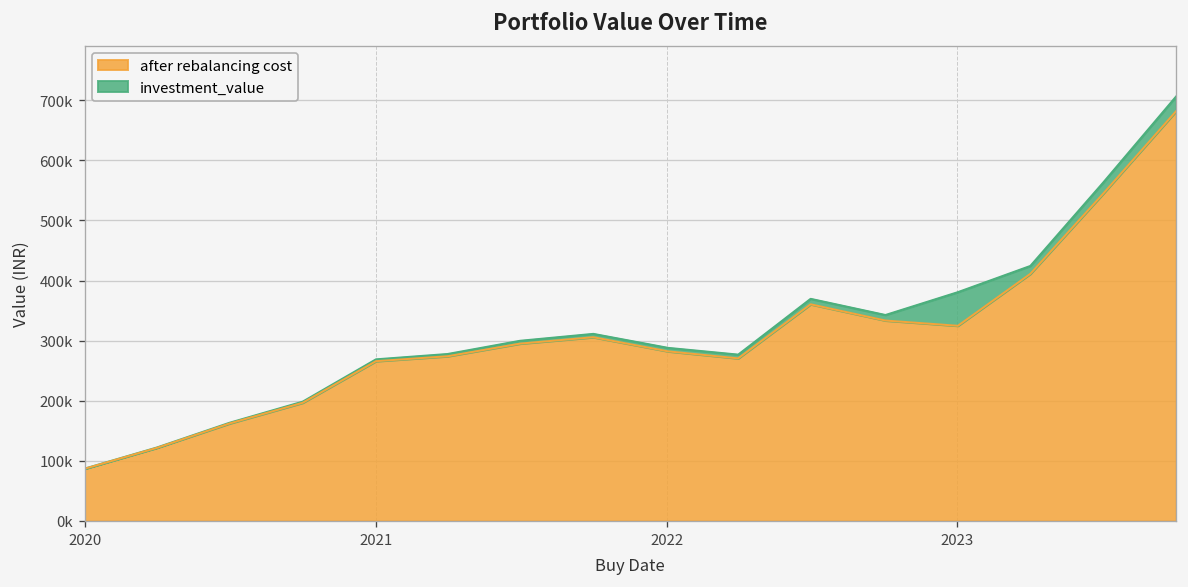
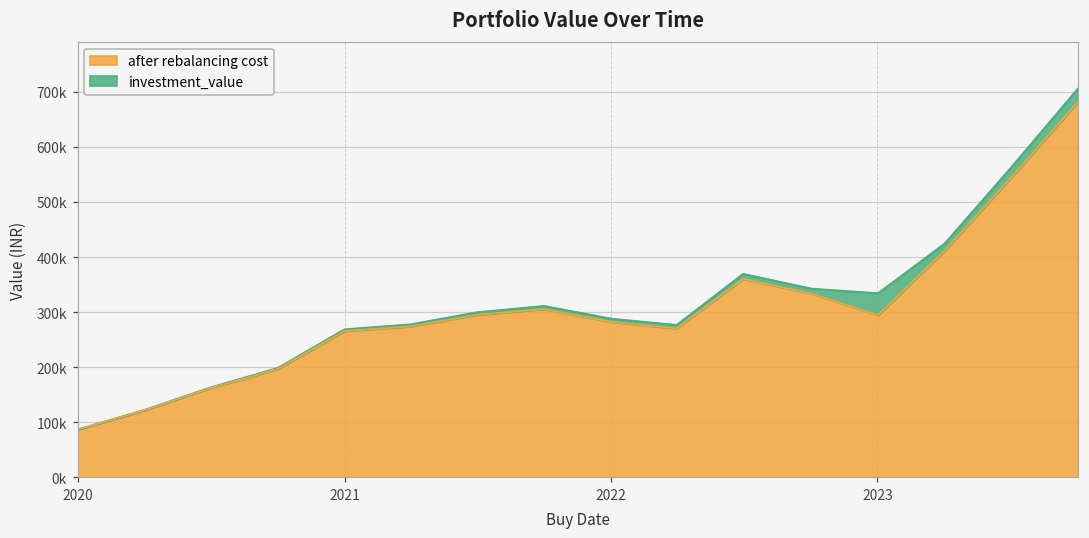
investment_value, 2023: 380000 -> 330000
after rebalancing cost, 2023: 320000 -> 290000
